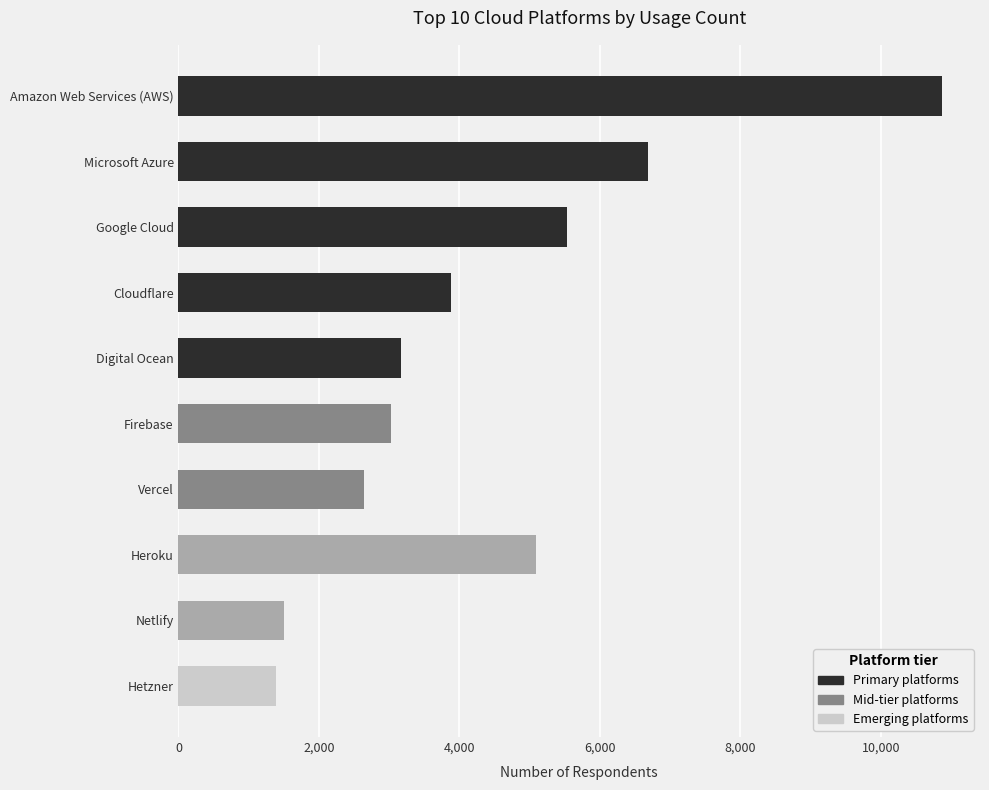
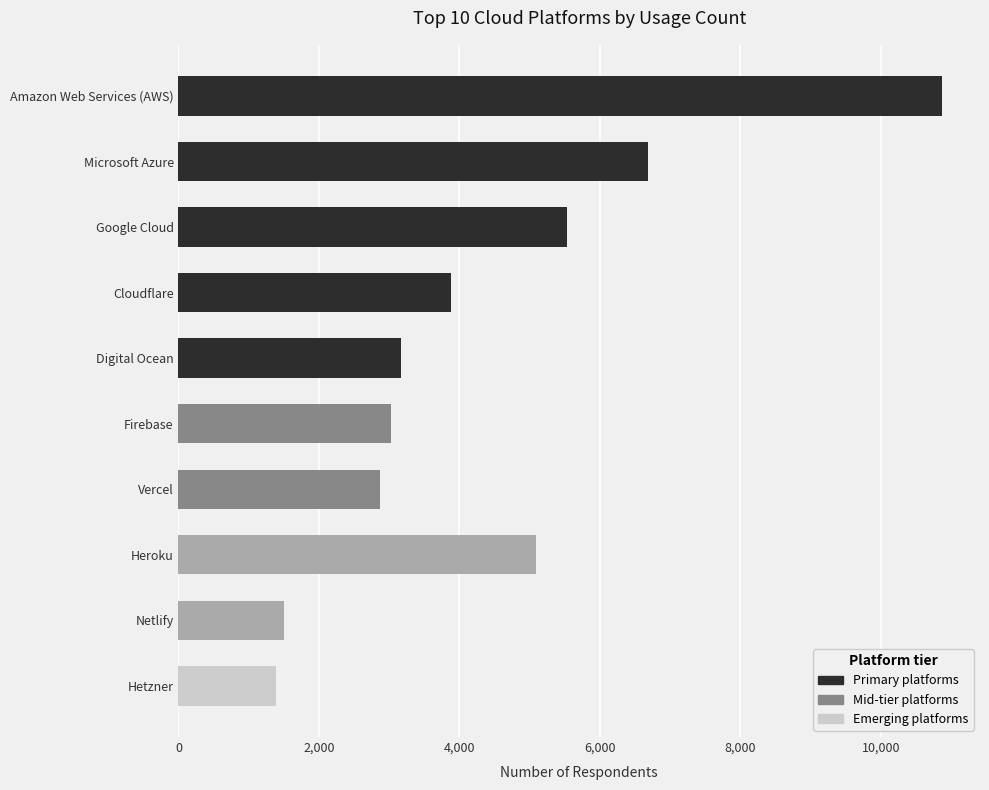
Vercel: 2,600 -> 2,900
